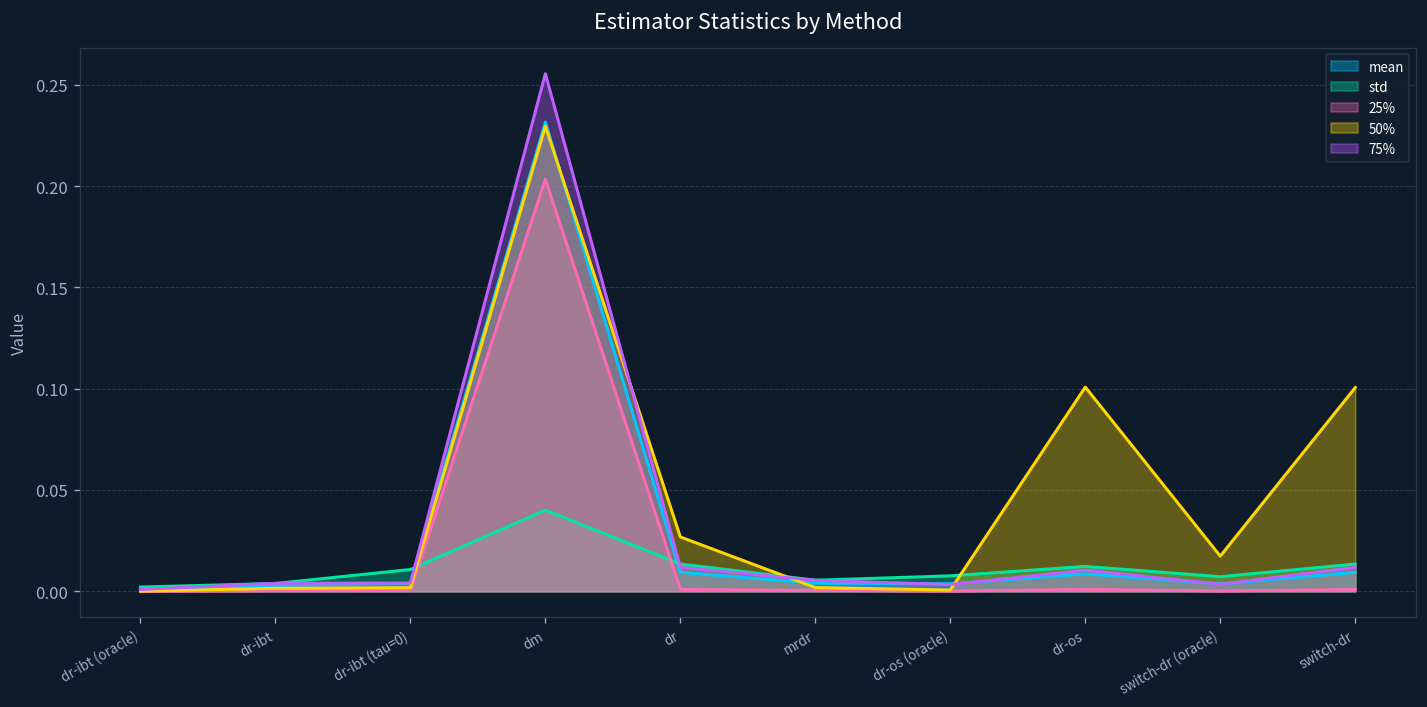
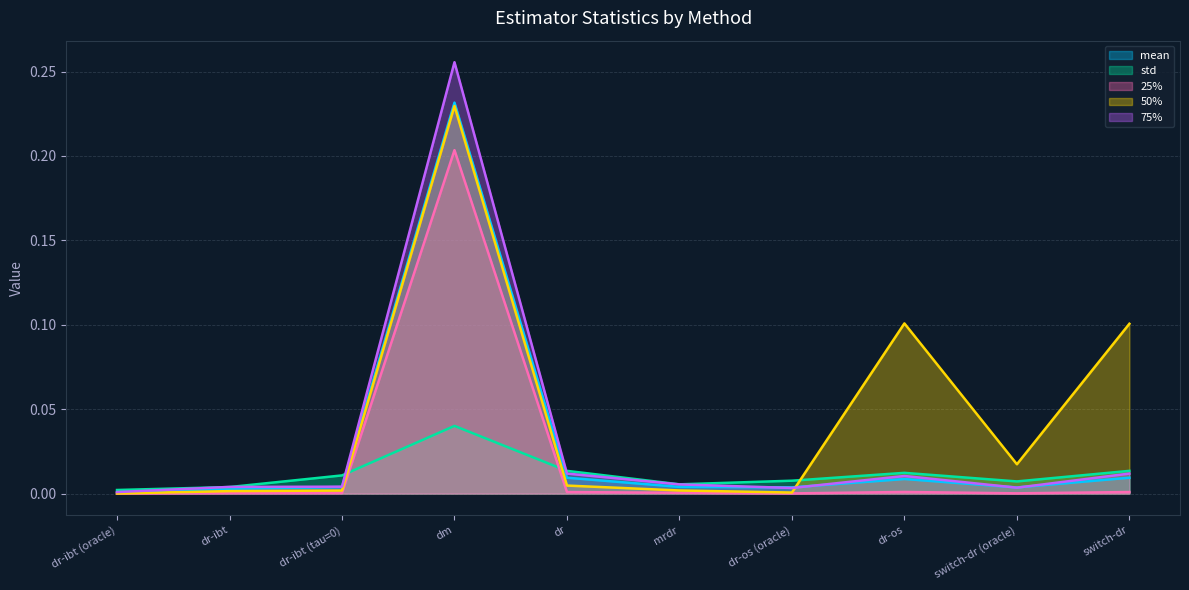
50%, dr: 0.027 -> 0.005
